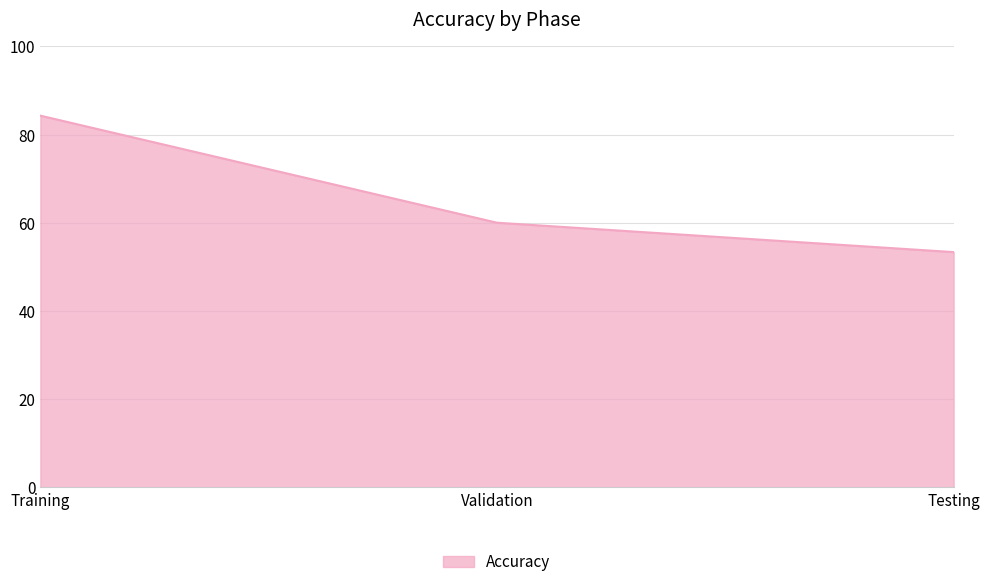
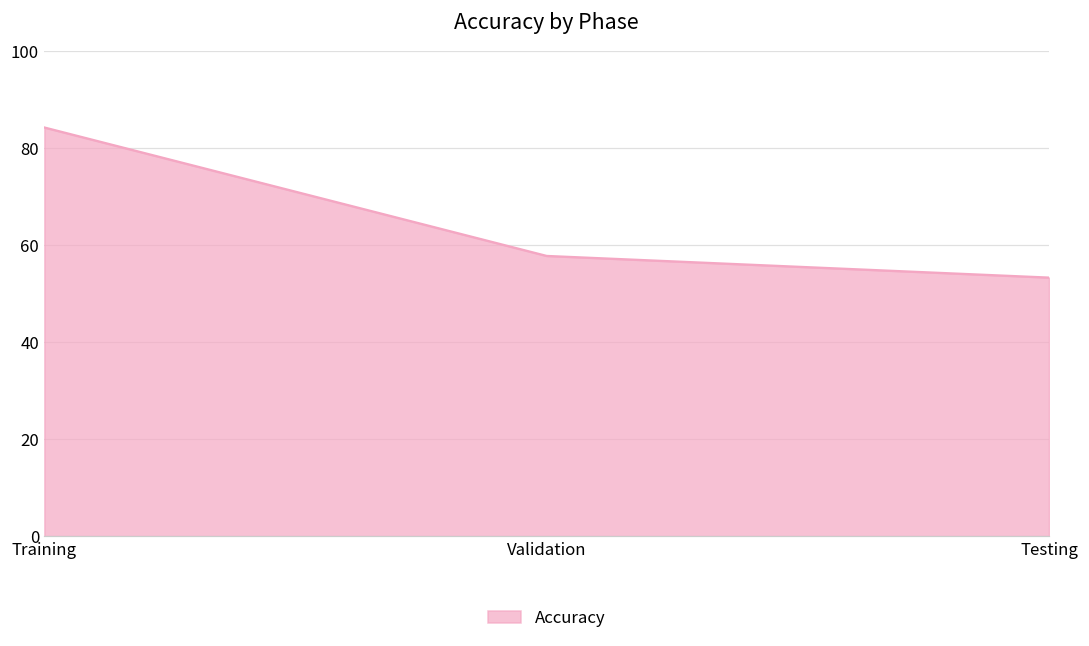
Validation: 60 -> 58
